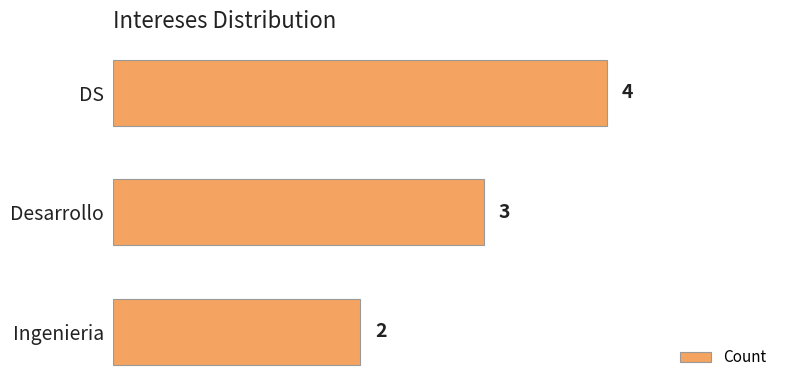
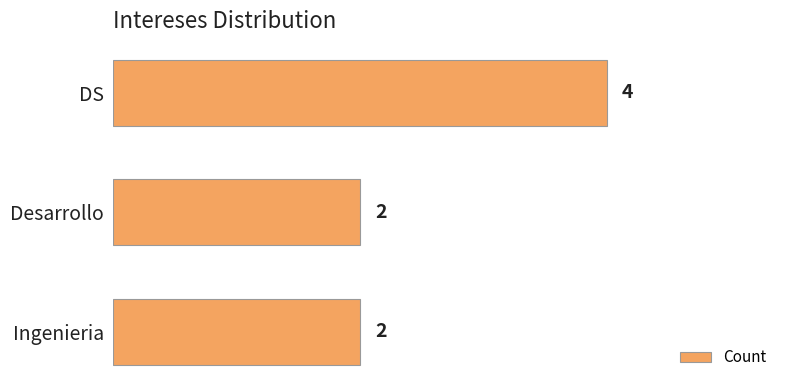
Desarrollo: 3 -> 2
